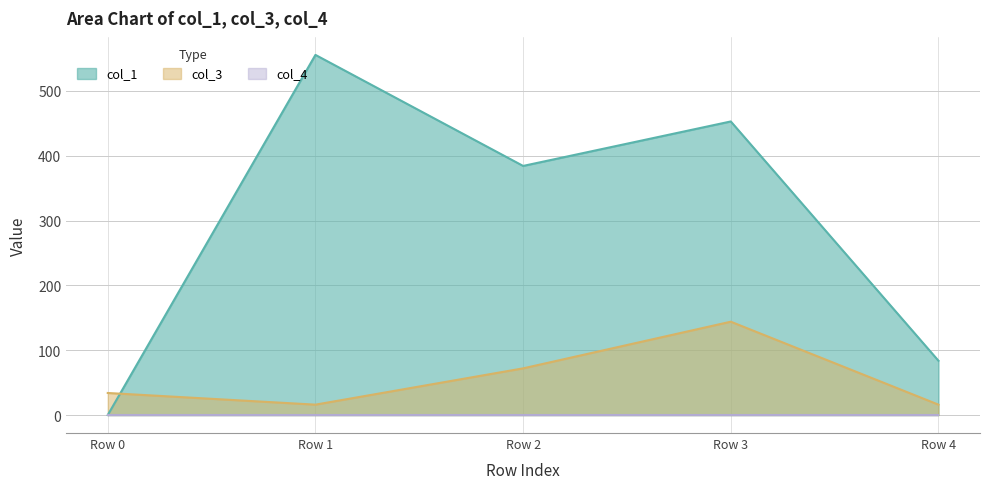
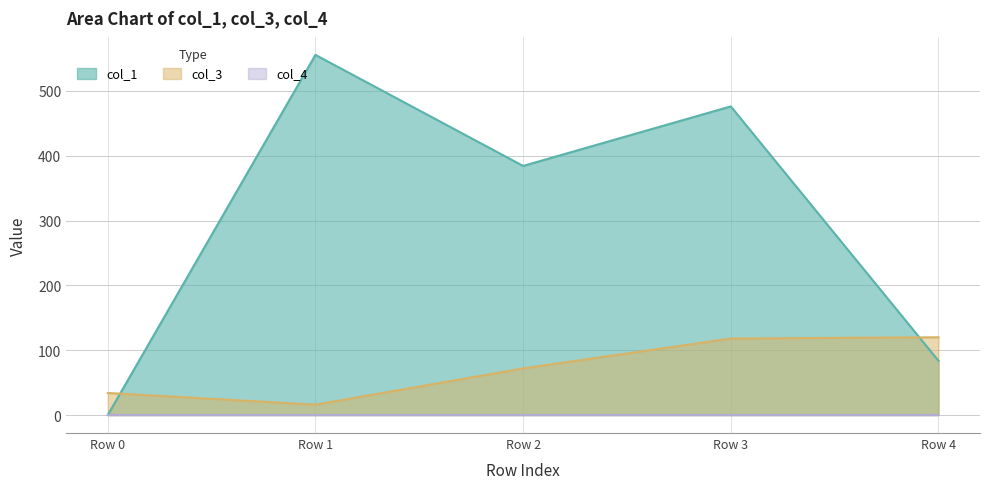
col_1, Row 3: 450 -> 480
col_3, Row 3: 140 -> 120
col_3, Row 4: 20 -> 120
